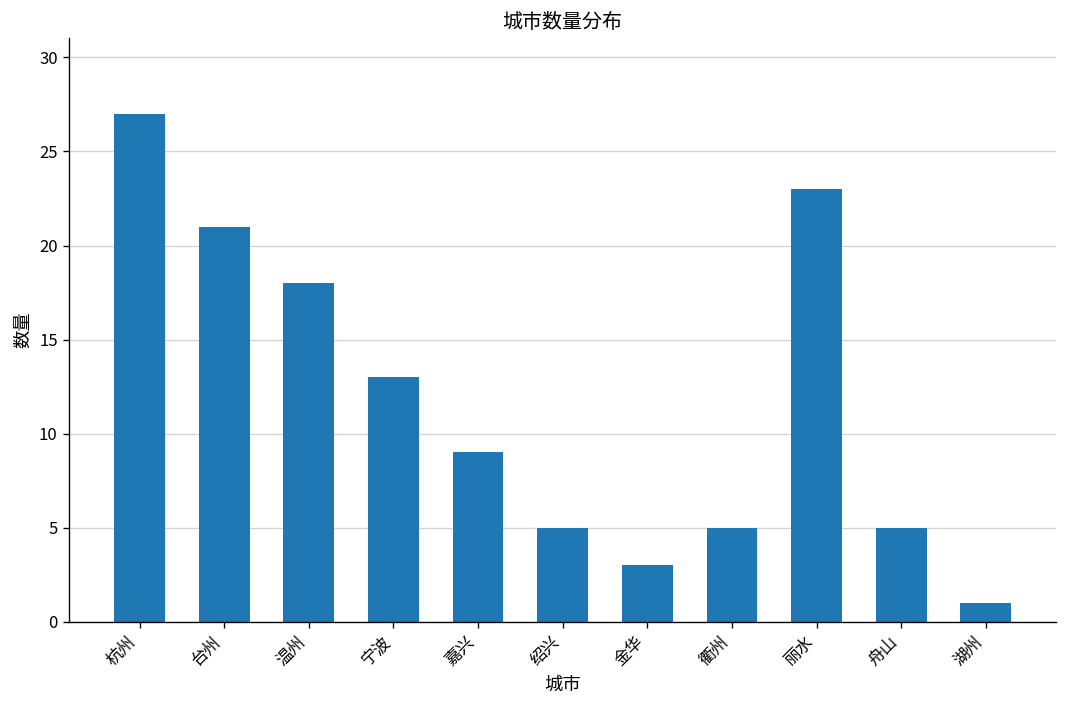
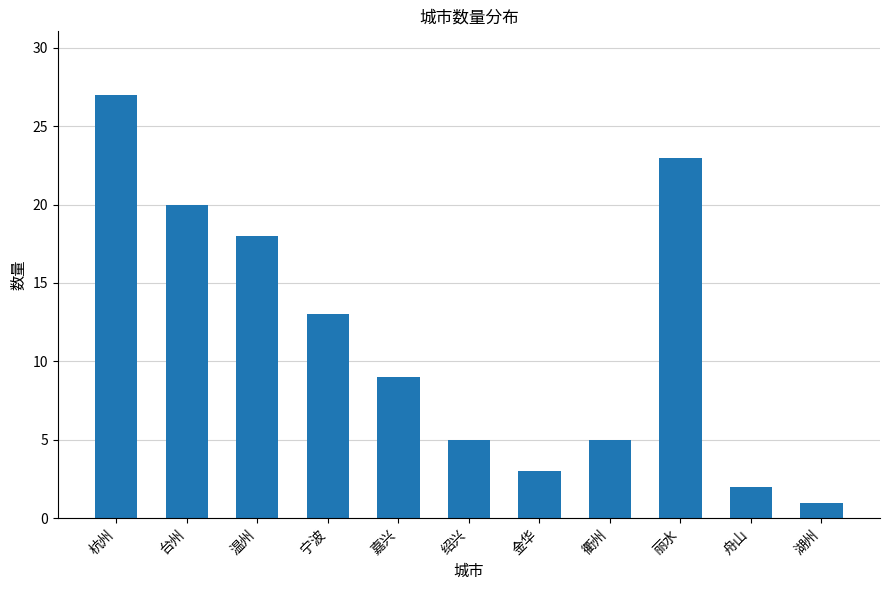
台州: 21 -> 20
舟山: 5 -> 2
